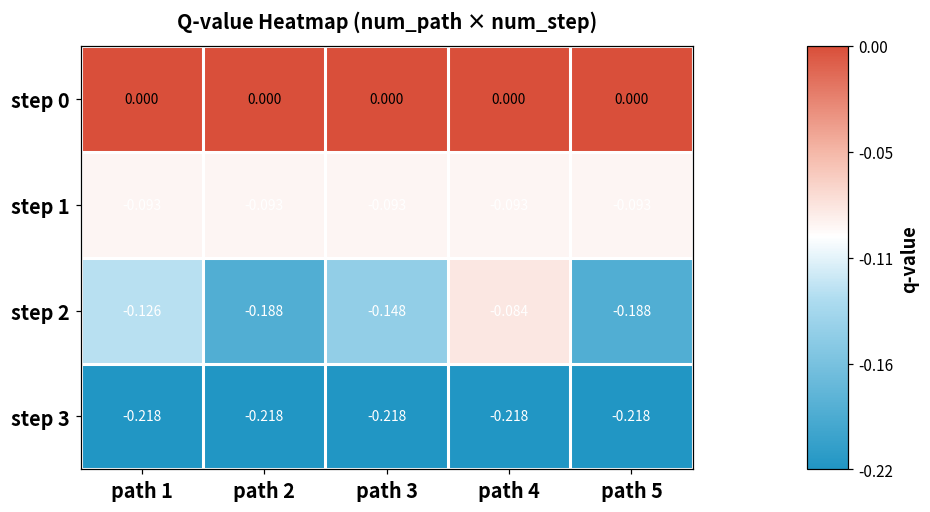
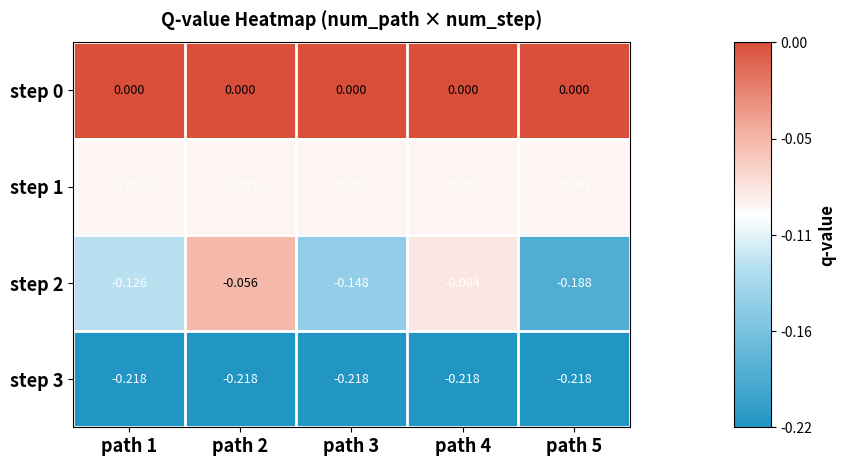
step 2, path 2: -0.188 -> -0.056
